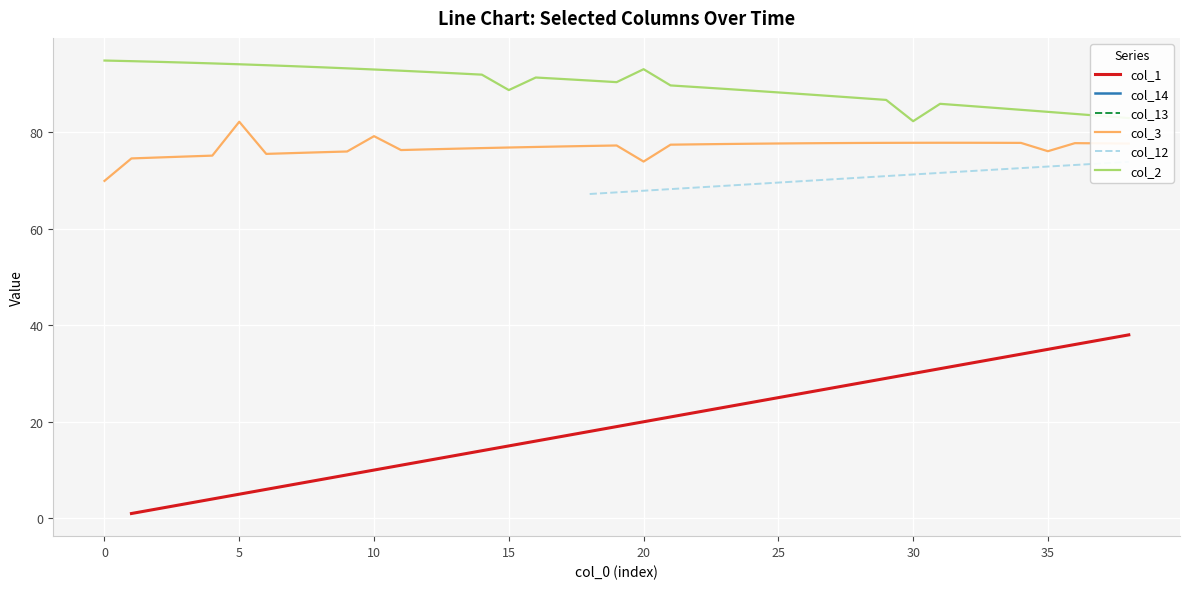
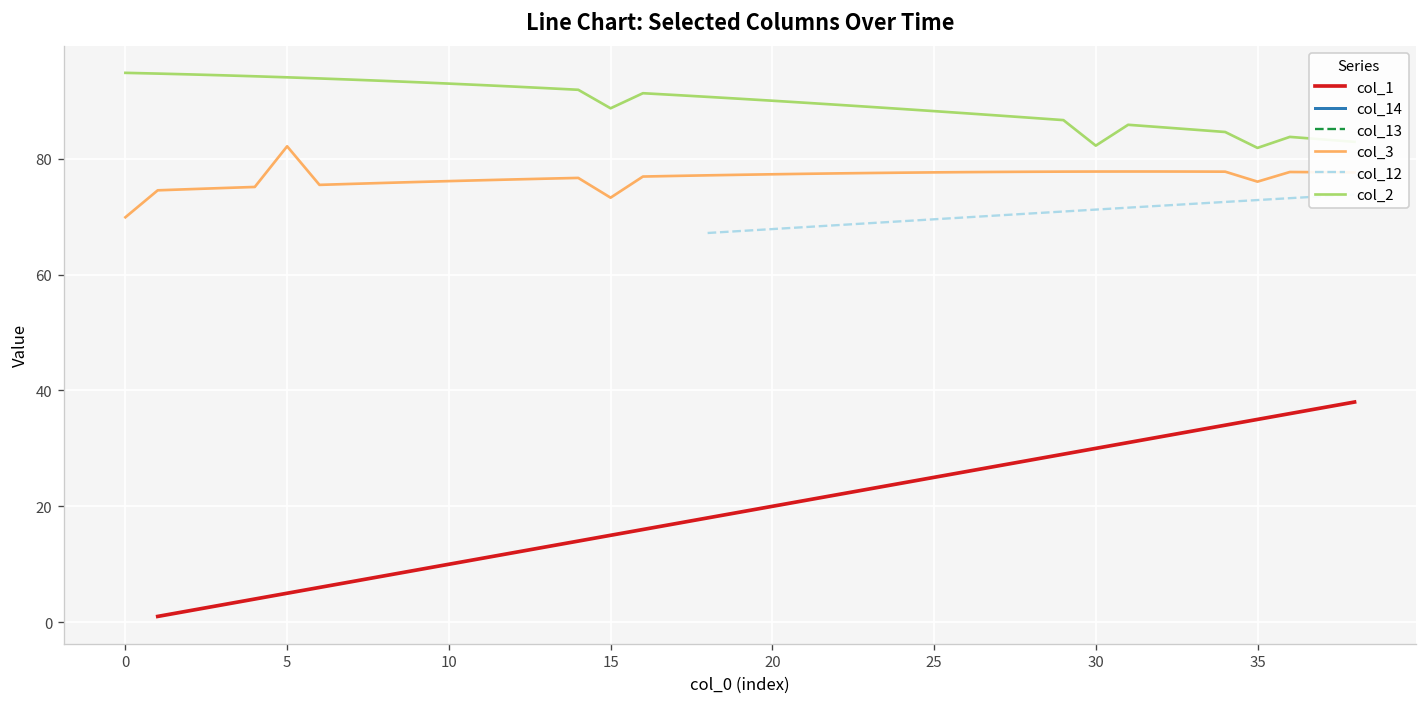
col_3, 10: 79 -> 76
col_3, 15: 77 -> 73
col_3, 20: 74 -> 77
col_2, 20: 93 -> 90
col_2, 35: 84 -> 82
